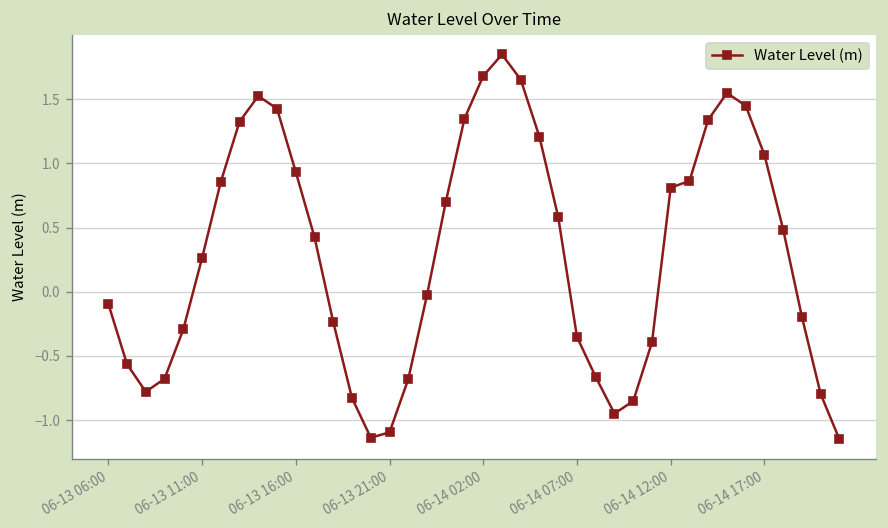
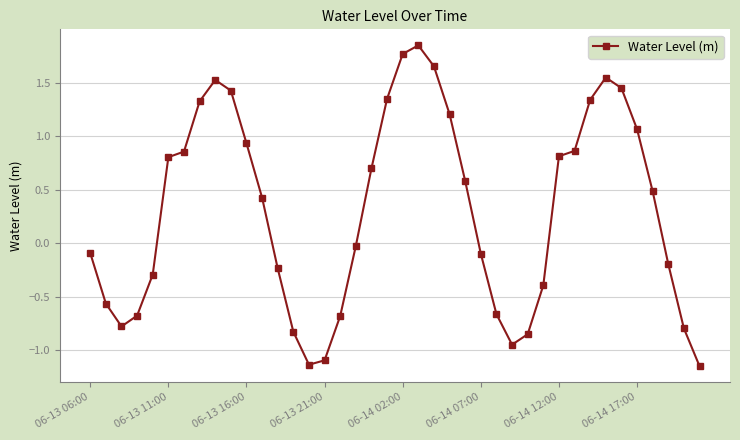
06-13 11:00: 0.26 -> 0.80
06-14 02:00: 1.68 -> 1.77
06-14 07:00: -0.35 -> -0.10
